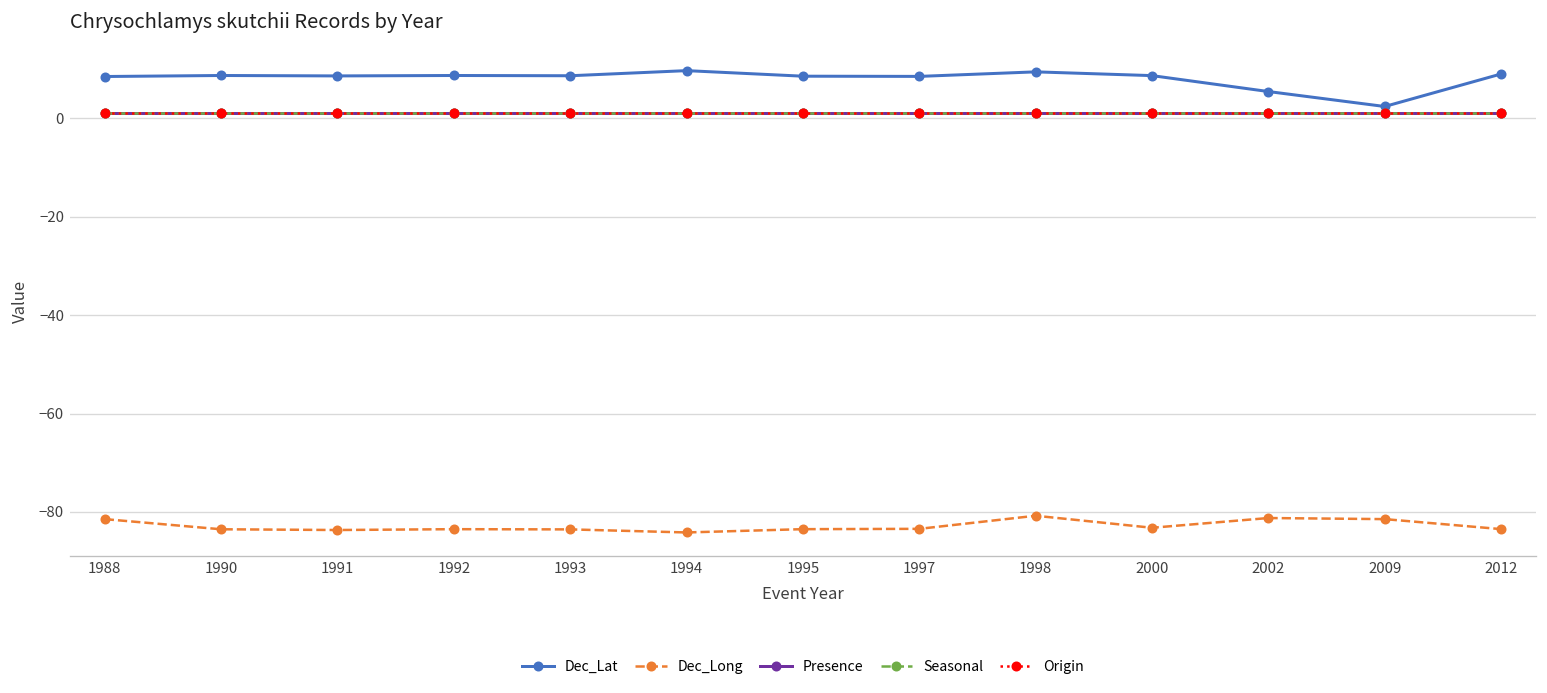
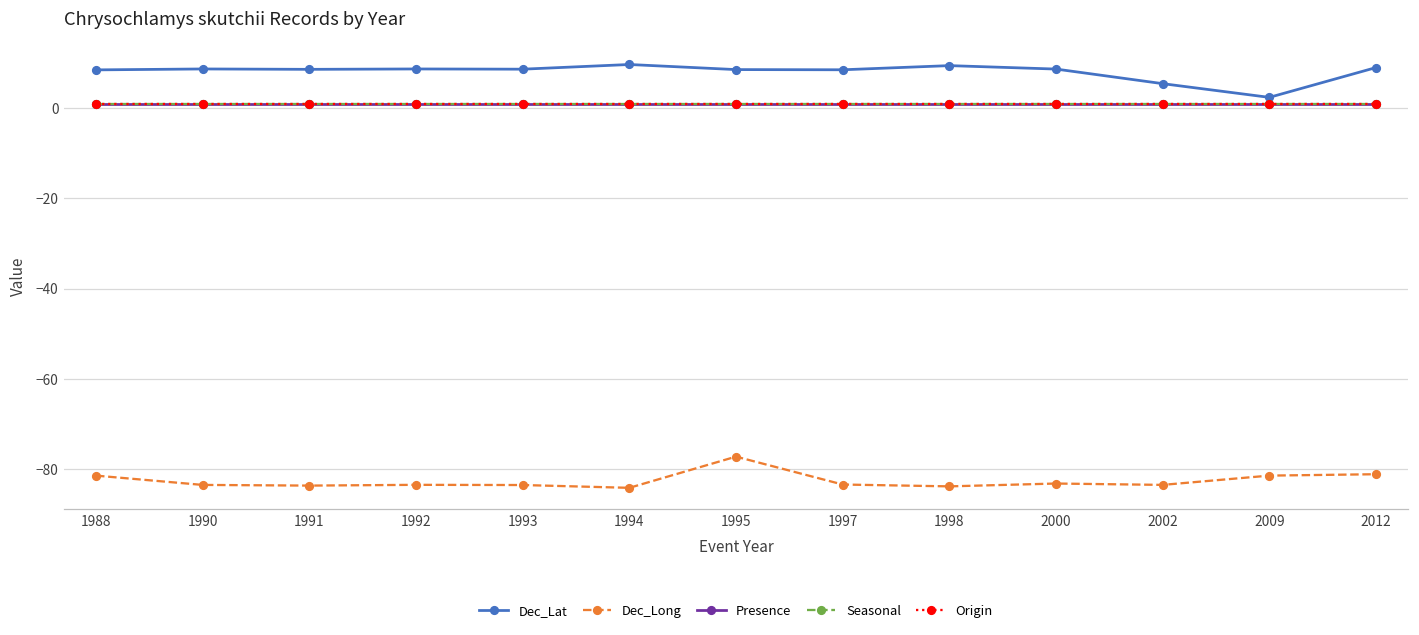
Dec_Long, 1995: -84 -> -77
Dec_Long, 1998: -81 -> -84
Dec_Long, 2002: -81 -> -84
Dec_Long, 2012: -83 -> -81
